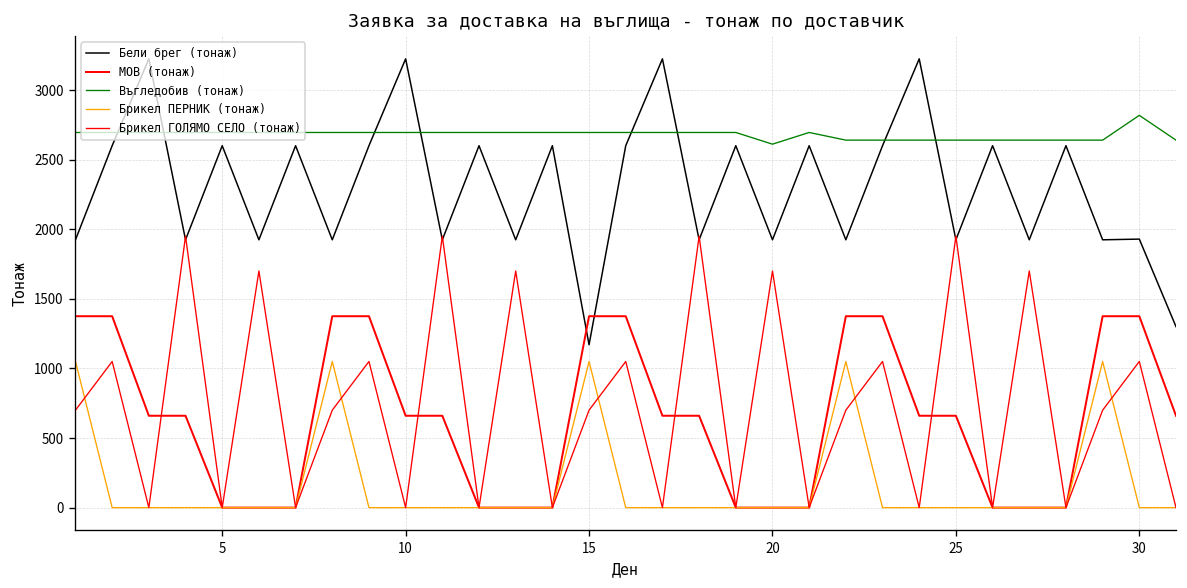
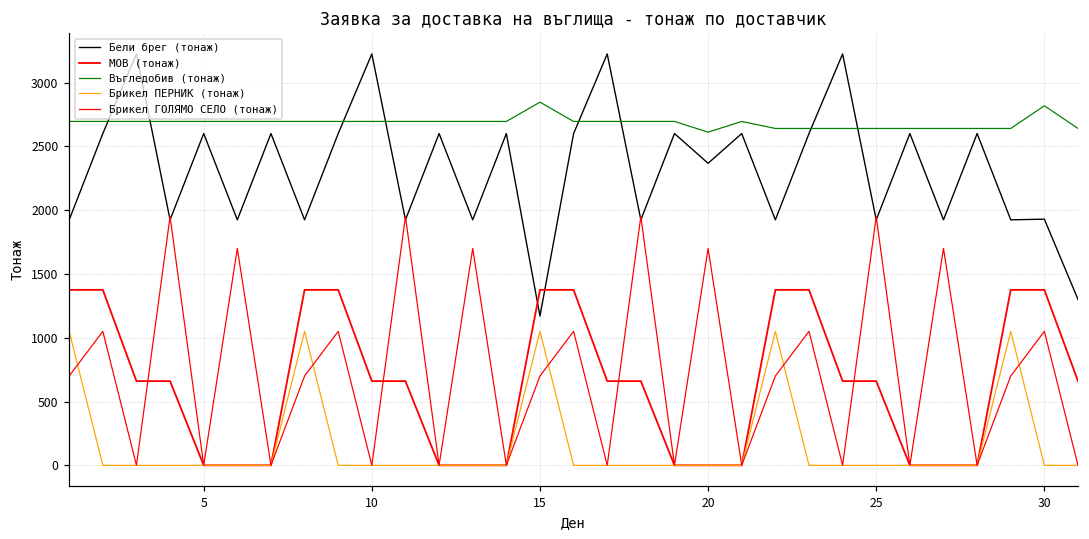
Въгледобив (тонаж), 15: 2700 -> 2850
Бели брег (тонаж), 20: 1920 -> 2370
